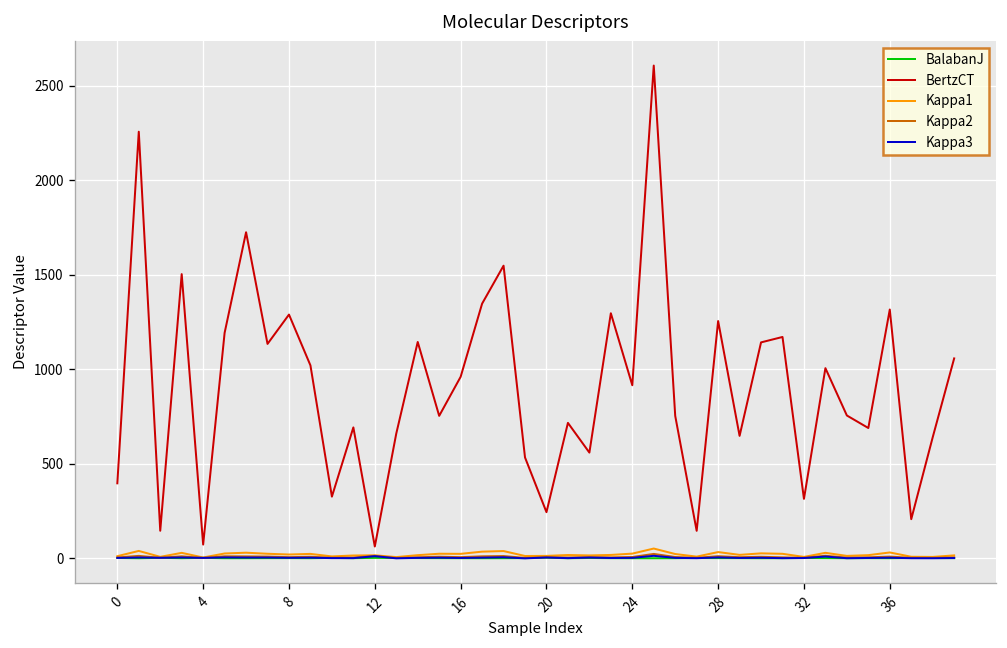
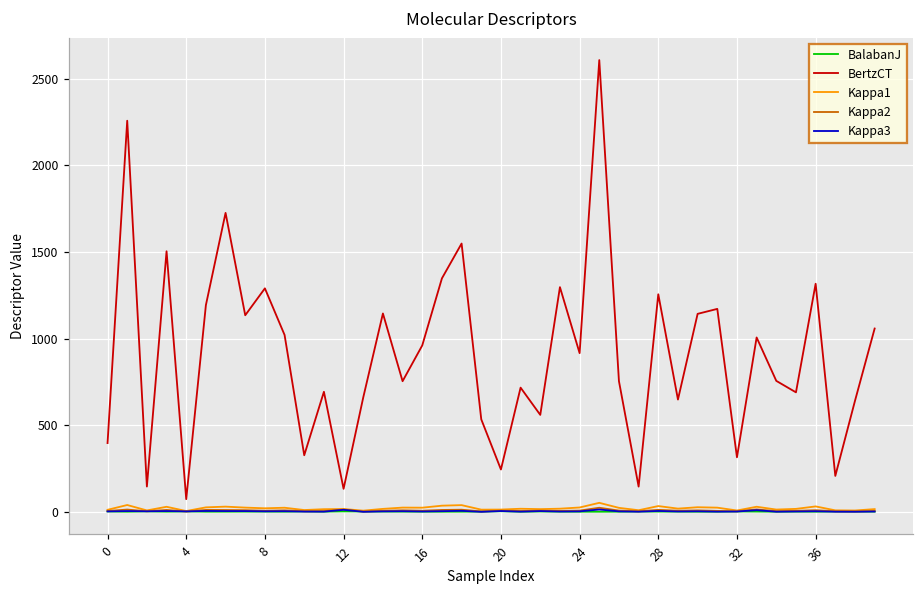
BertzCT, 12: 60 -> 130
